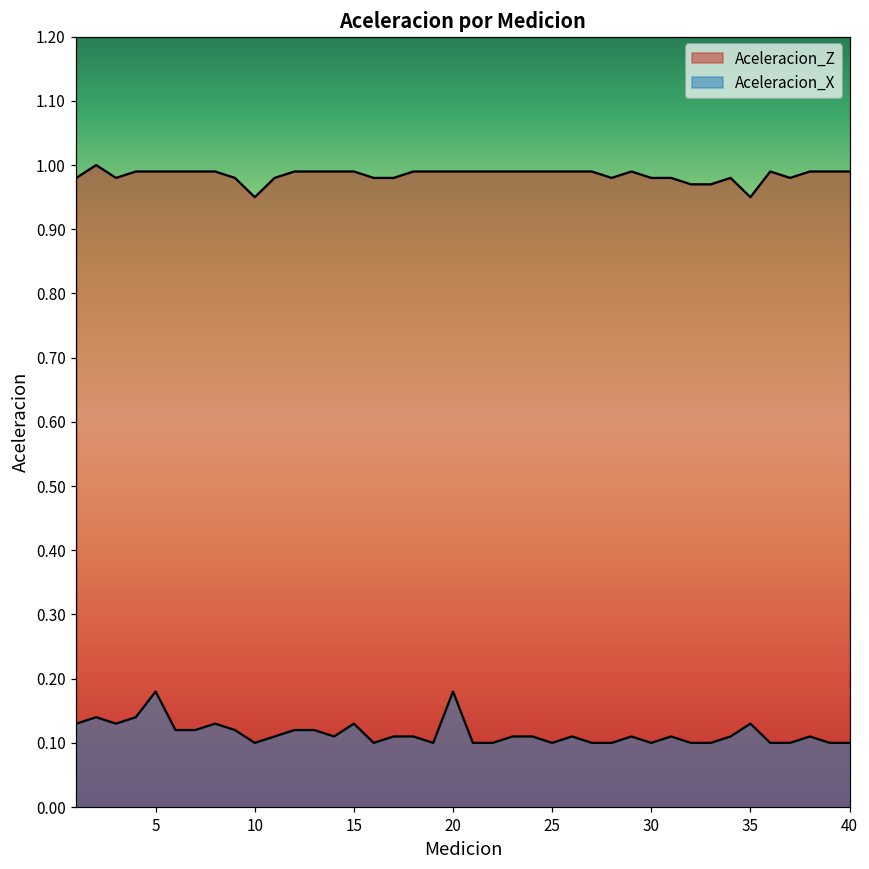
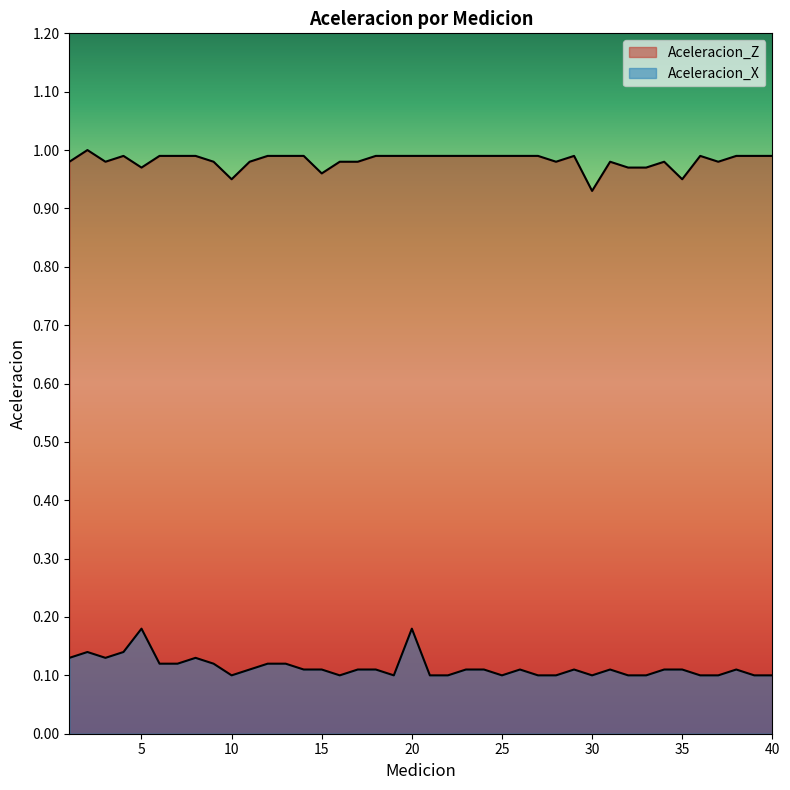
Aceleracion_Z, 5: 0.99 -> 0.97
Aceleracion_Z, 15: 0.99 -> 0.96
Aceleracion_X, 15: 0.13 -> 0.11
Aceleracion_Z, 30: 0.98 -> 0.93
Aceleracion_X, 35: 0.13 -> 0.11
